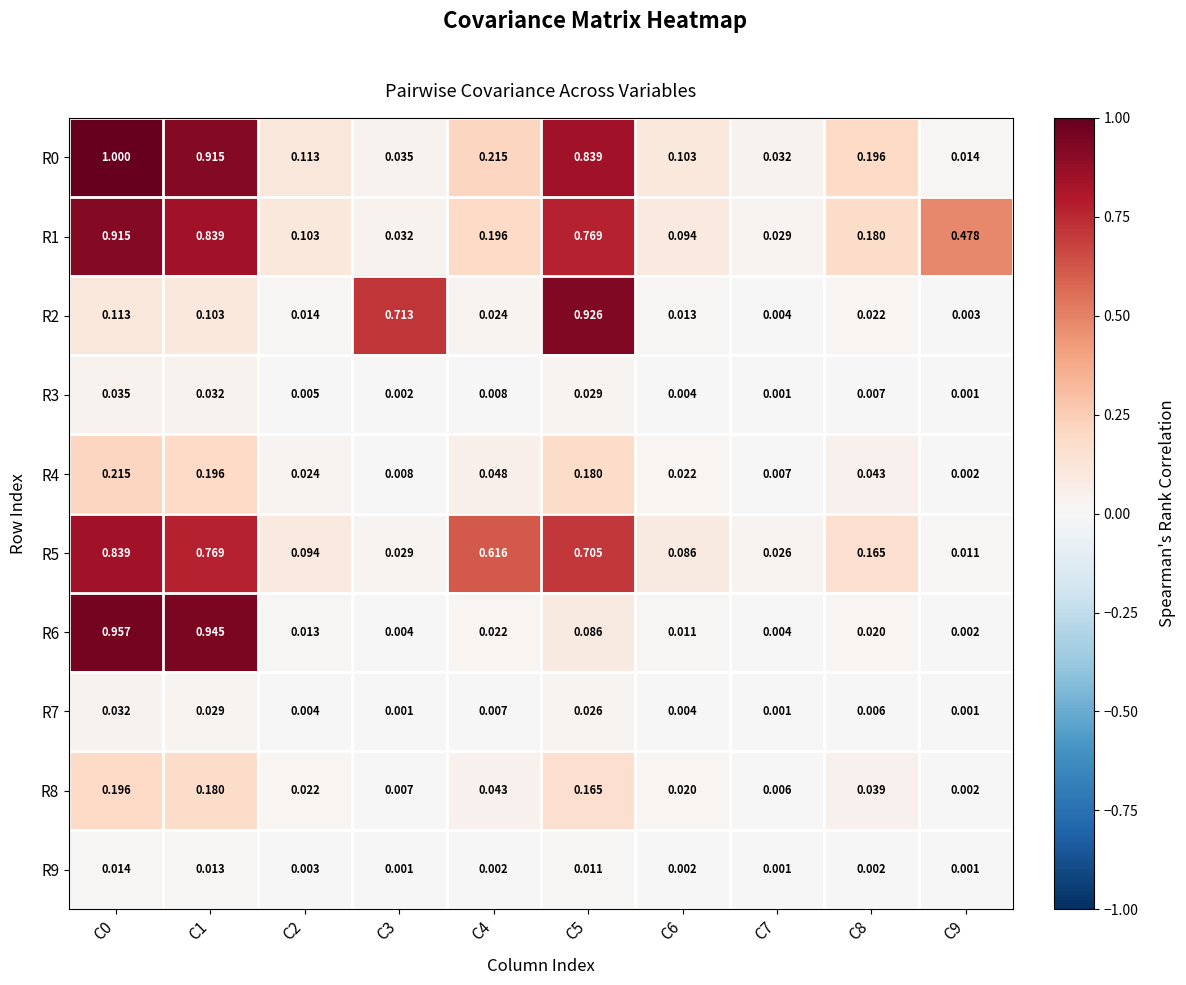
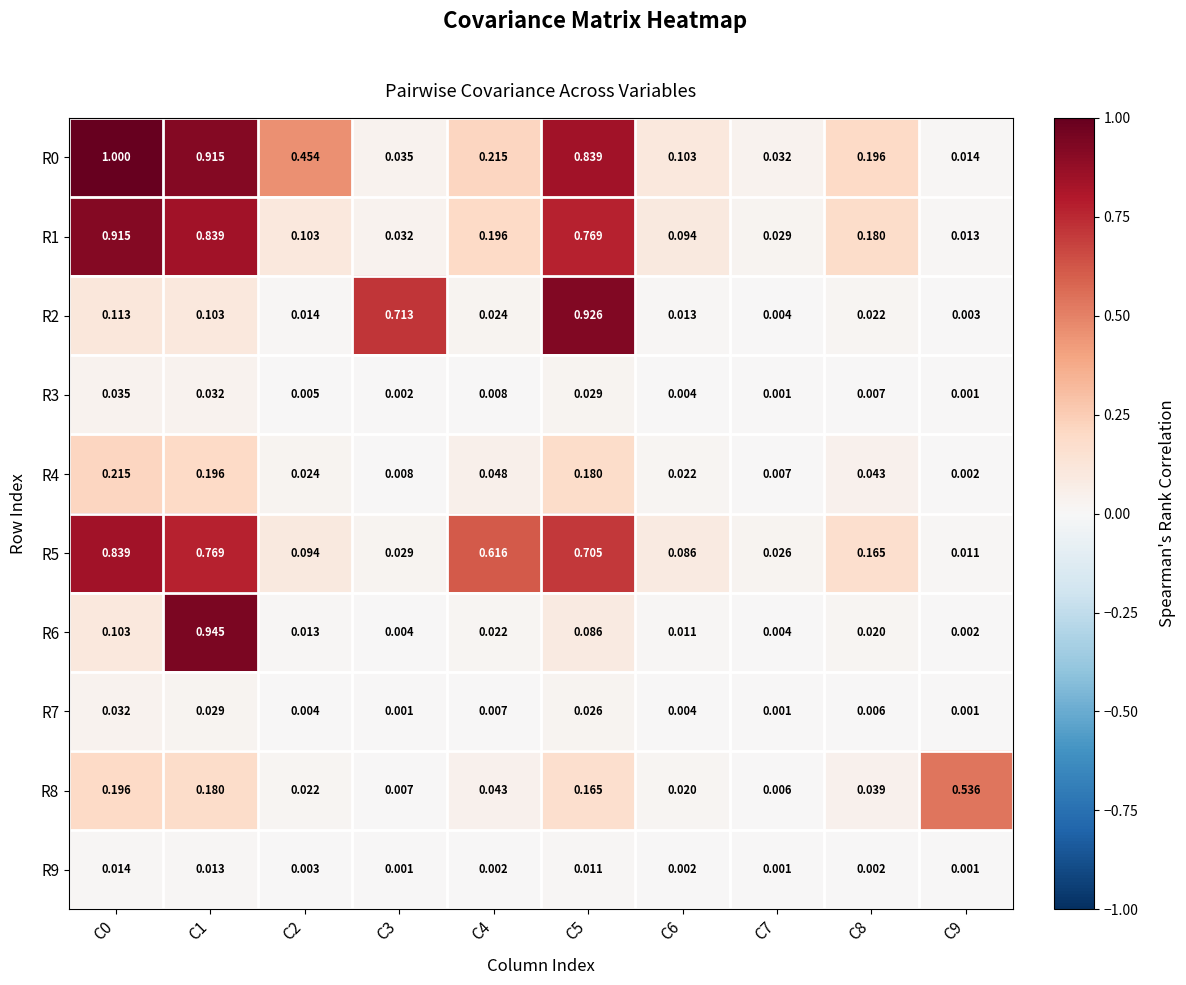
R0, C2: 0.113 -> 0.454
R1, C9: 0.478 -> 0.013
R6, C0: 0.957 -> 0.103
R8, C9: 0.002 -> 0.536
